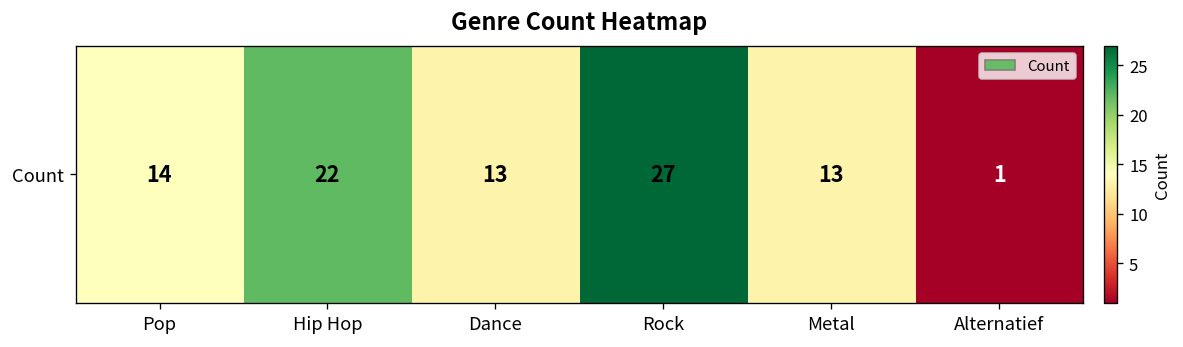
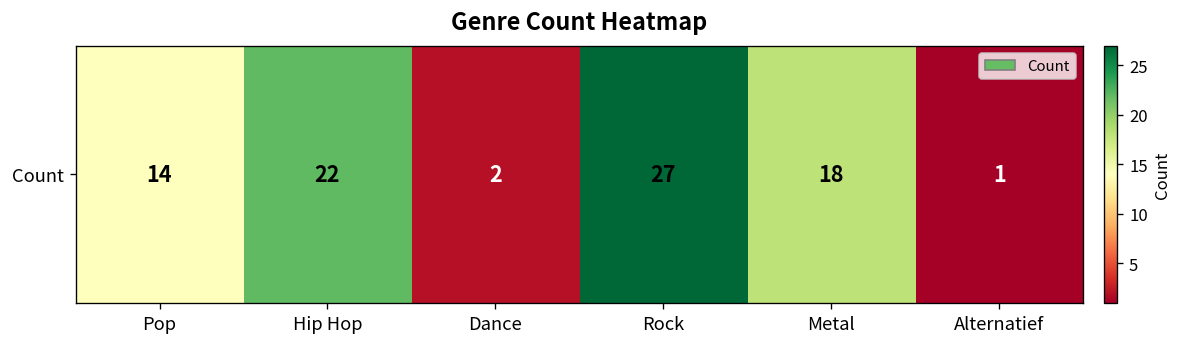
Count, Dance: 13 -> 2
Count, Metal: 13 -> 18
